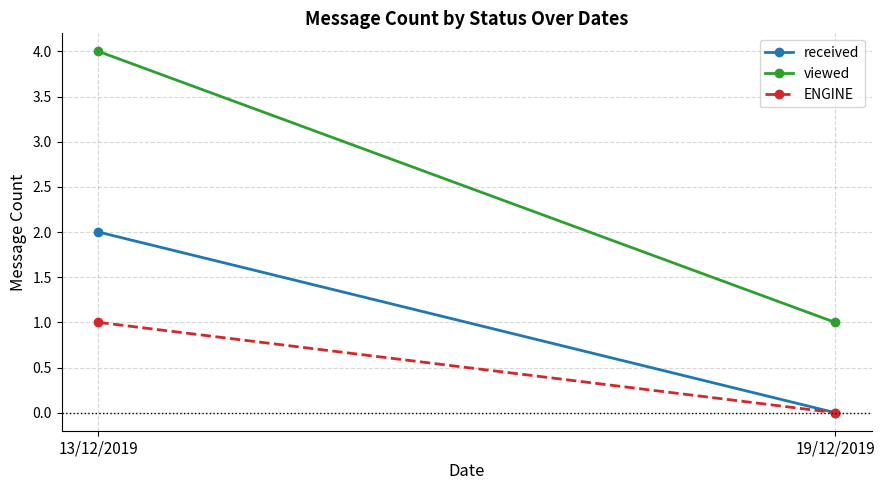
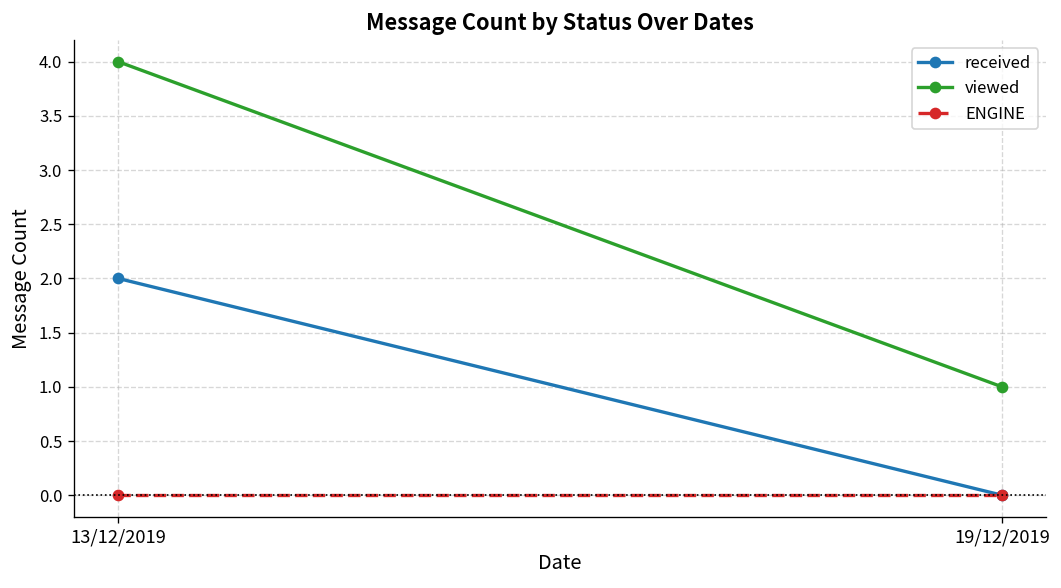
ENGINE, 13/12/2019: 1 -> 0
